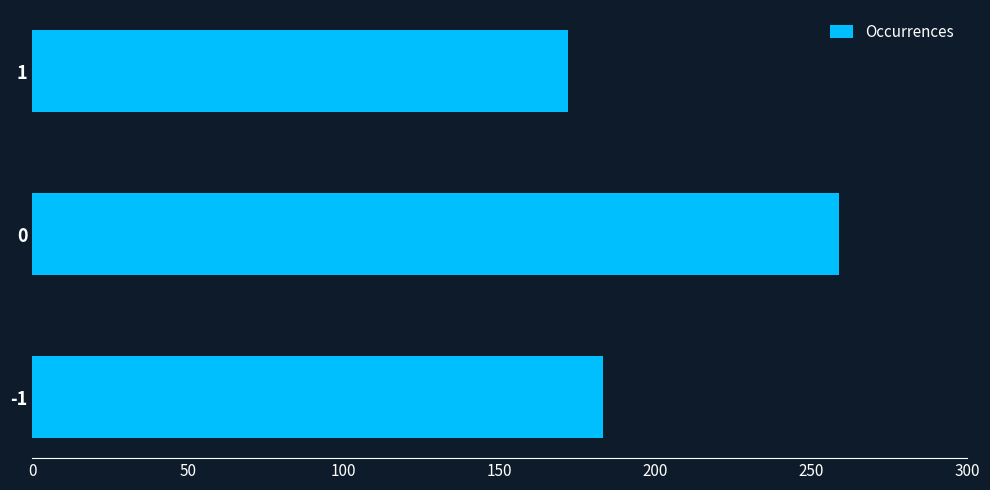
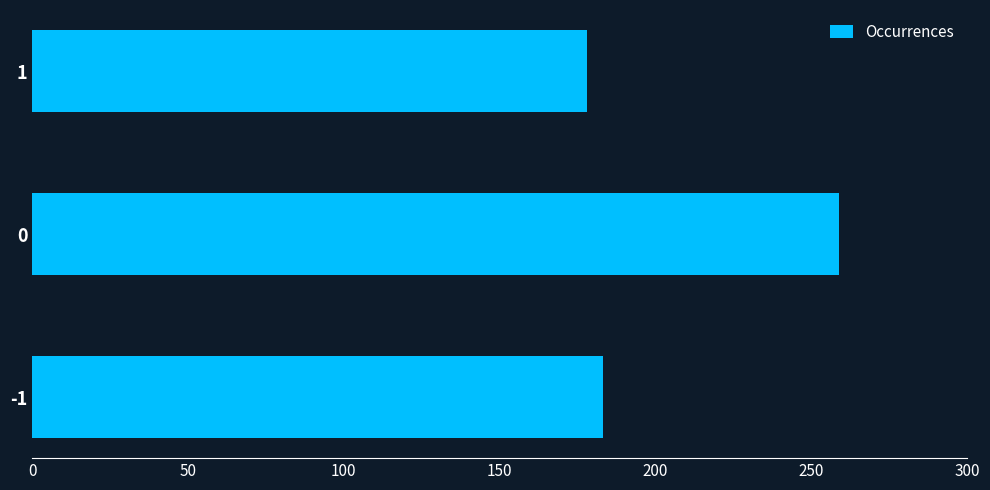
1: 172 -> 178
